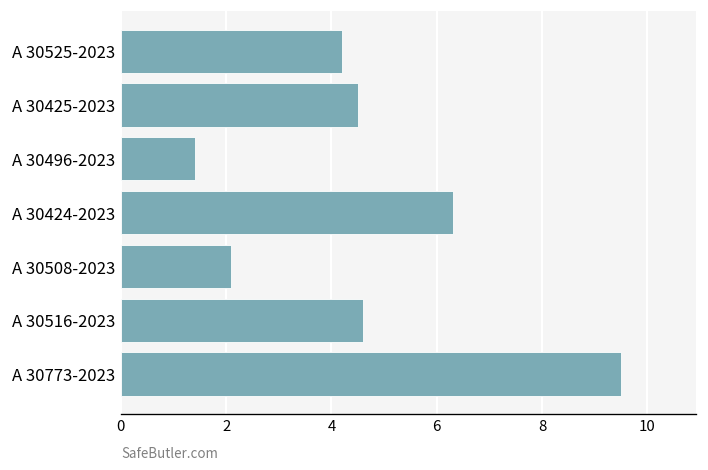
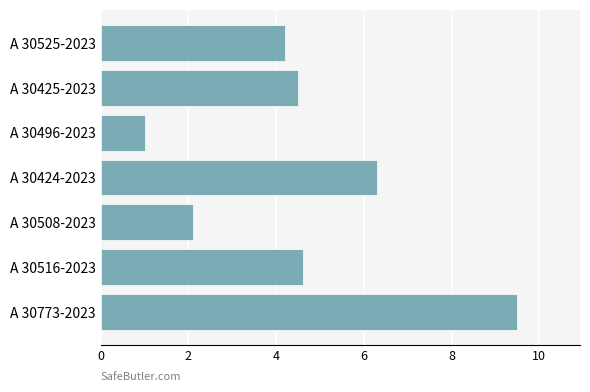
A 30496-2023: 1.4 -> 1.0
